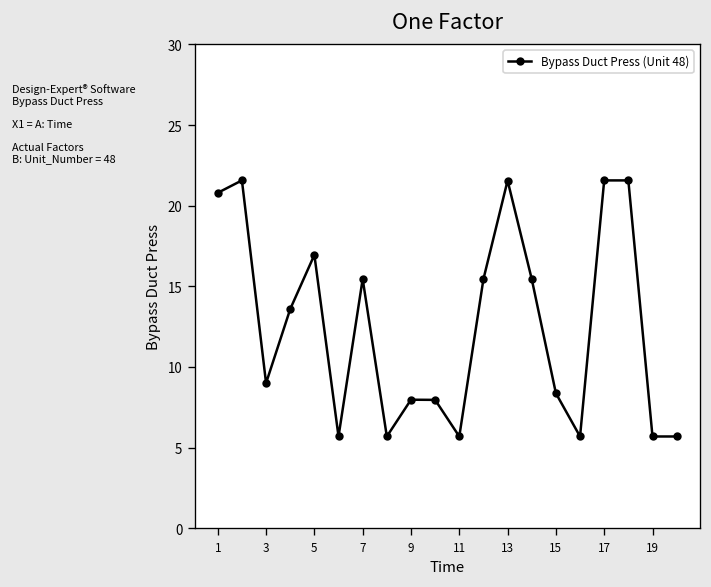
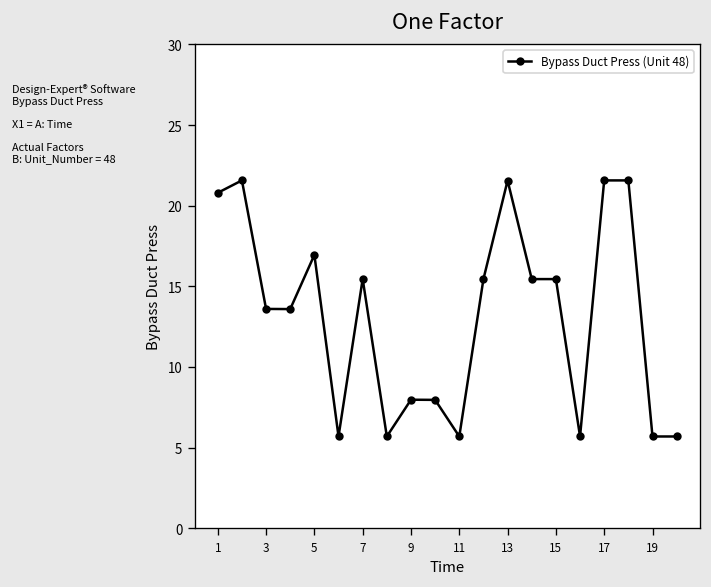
3: 9.0 -> 13.6
15: 8.4 -> 15.5
